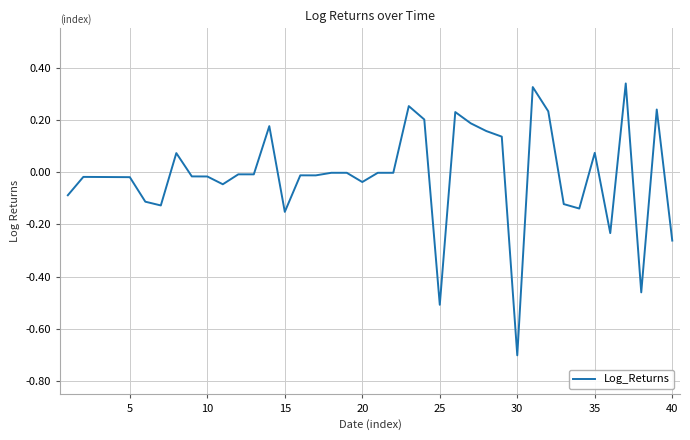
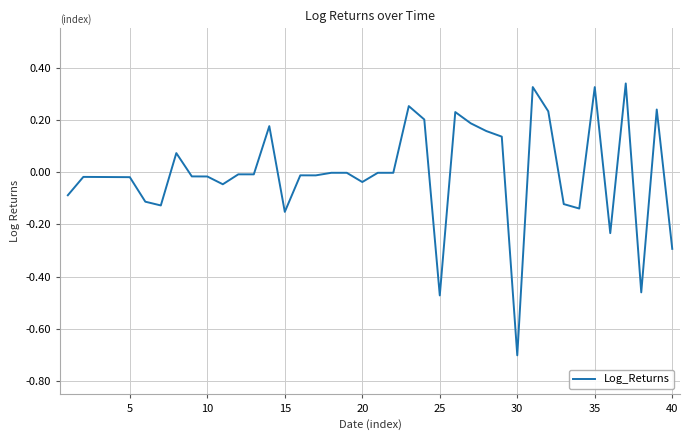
25: -0.51 -> -0.47
35: 0.07 -> 0.33
40: -0.26 -> -0.29
